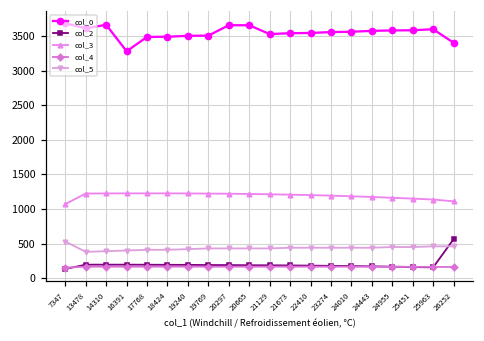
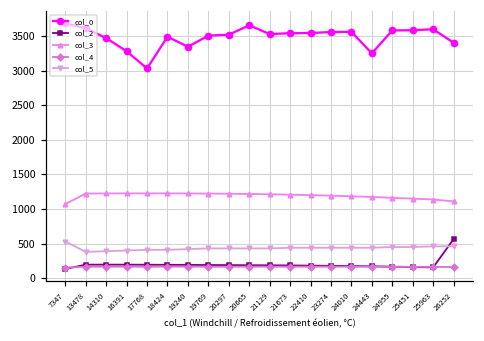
col_0, 14310: 3700 -> 3500
col_0, 17768: 3500 -> 3000
col_0, 19240: 3500 -> 3300
col_0, 20297: 3700 -> 3500
col_0, 24443: 3600 -> 3200
